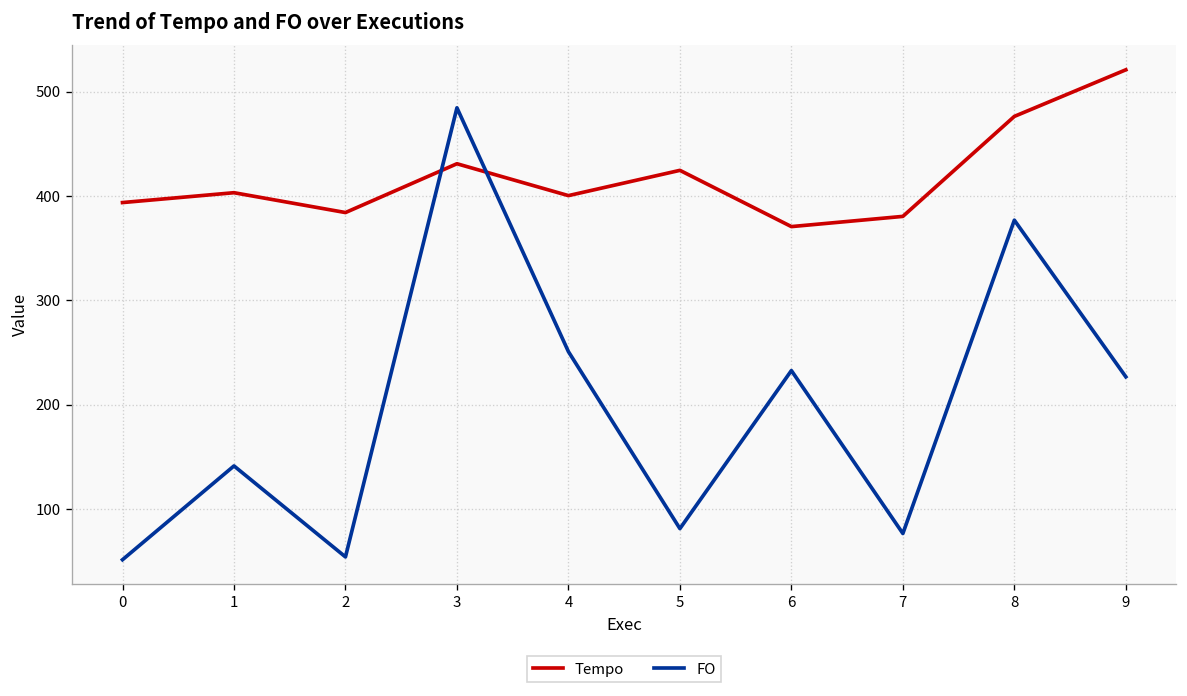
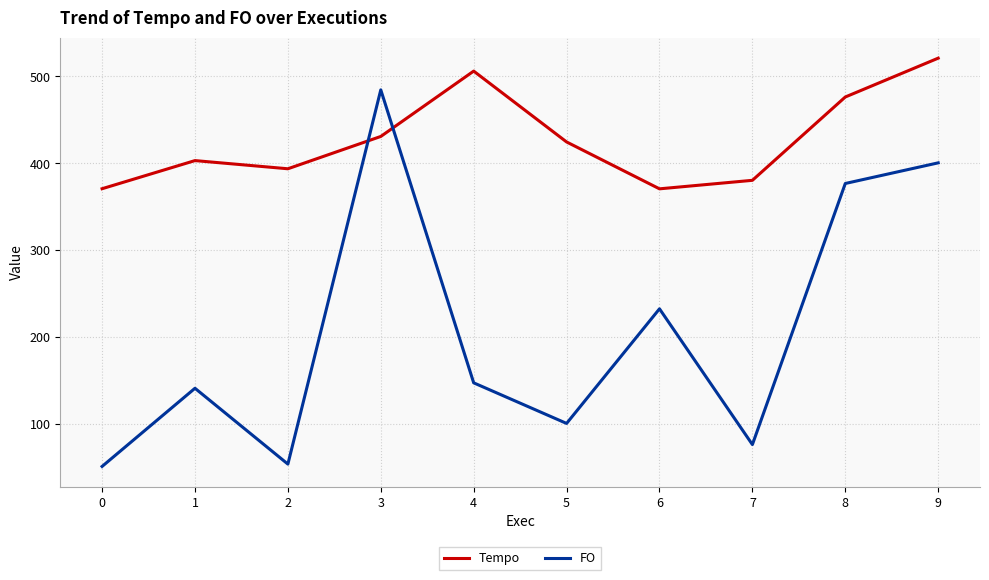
Tempo, 0: 390 -> 370
Tempo, 2: 380 -> 390
Tempo, 4: 400 -> 510
FO, 4: 250 -> 150
FO, 5: 80 -> 100
FO, 9: 230 -> 400
